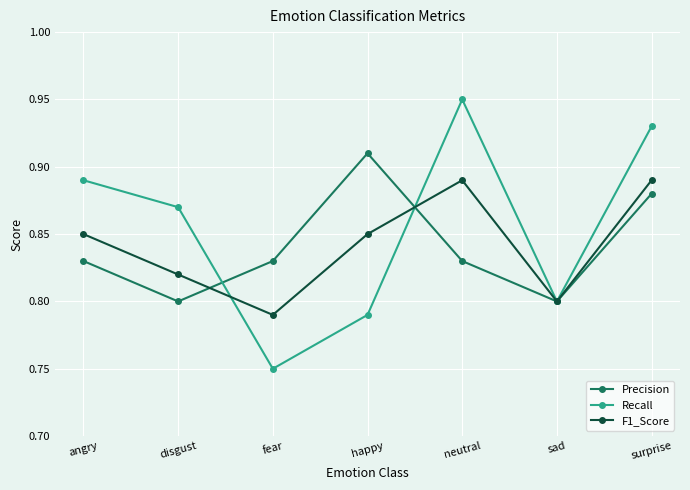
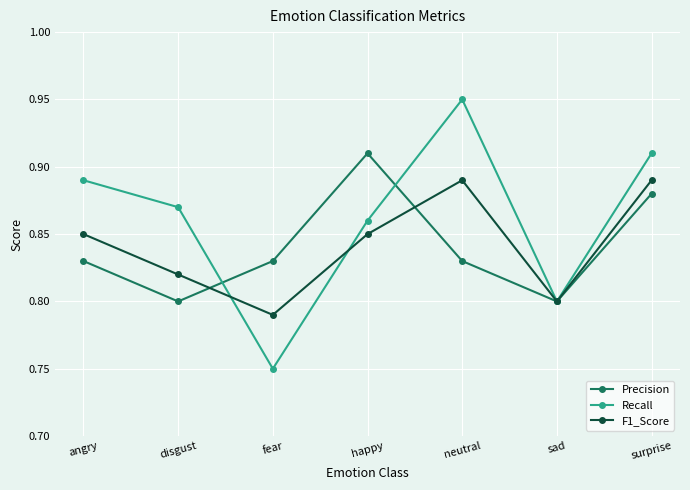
Recall, happy: 0.79 -> 0.86
Recall, surprise: 0.93 -> 0.91
